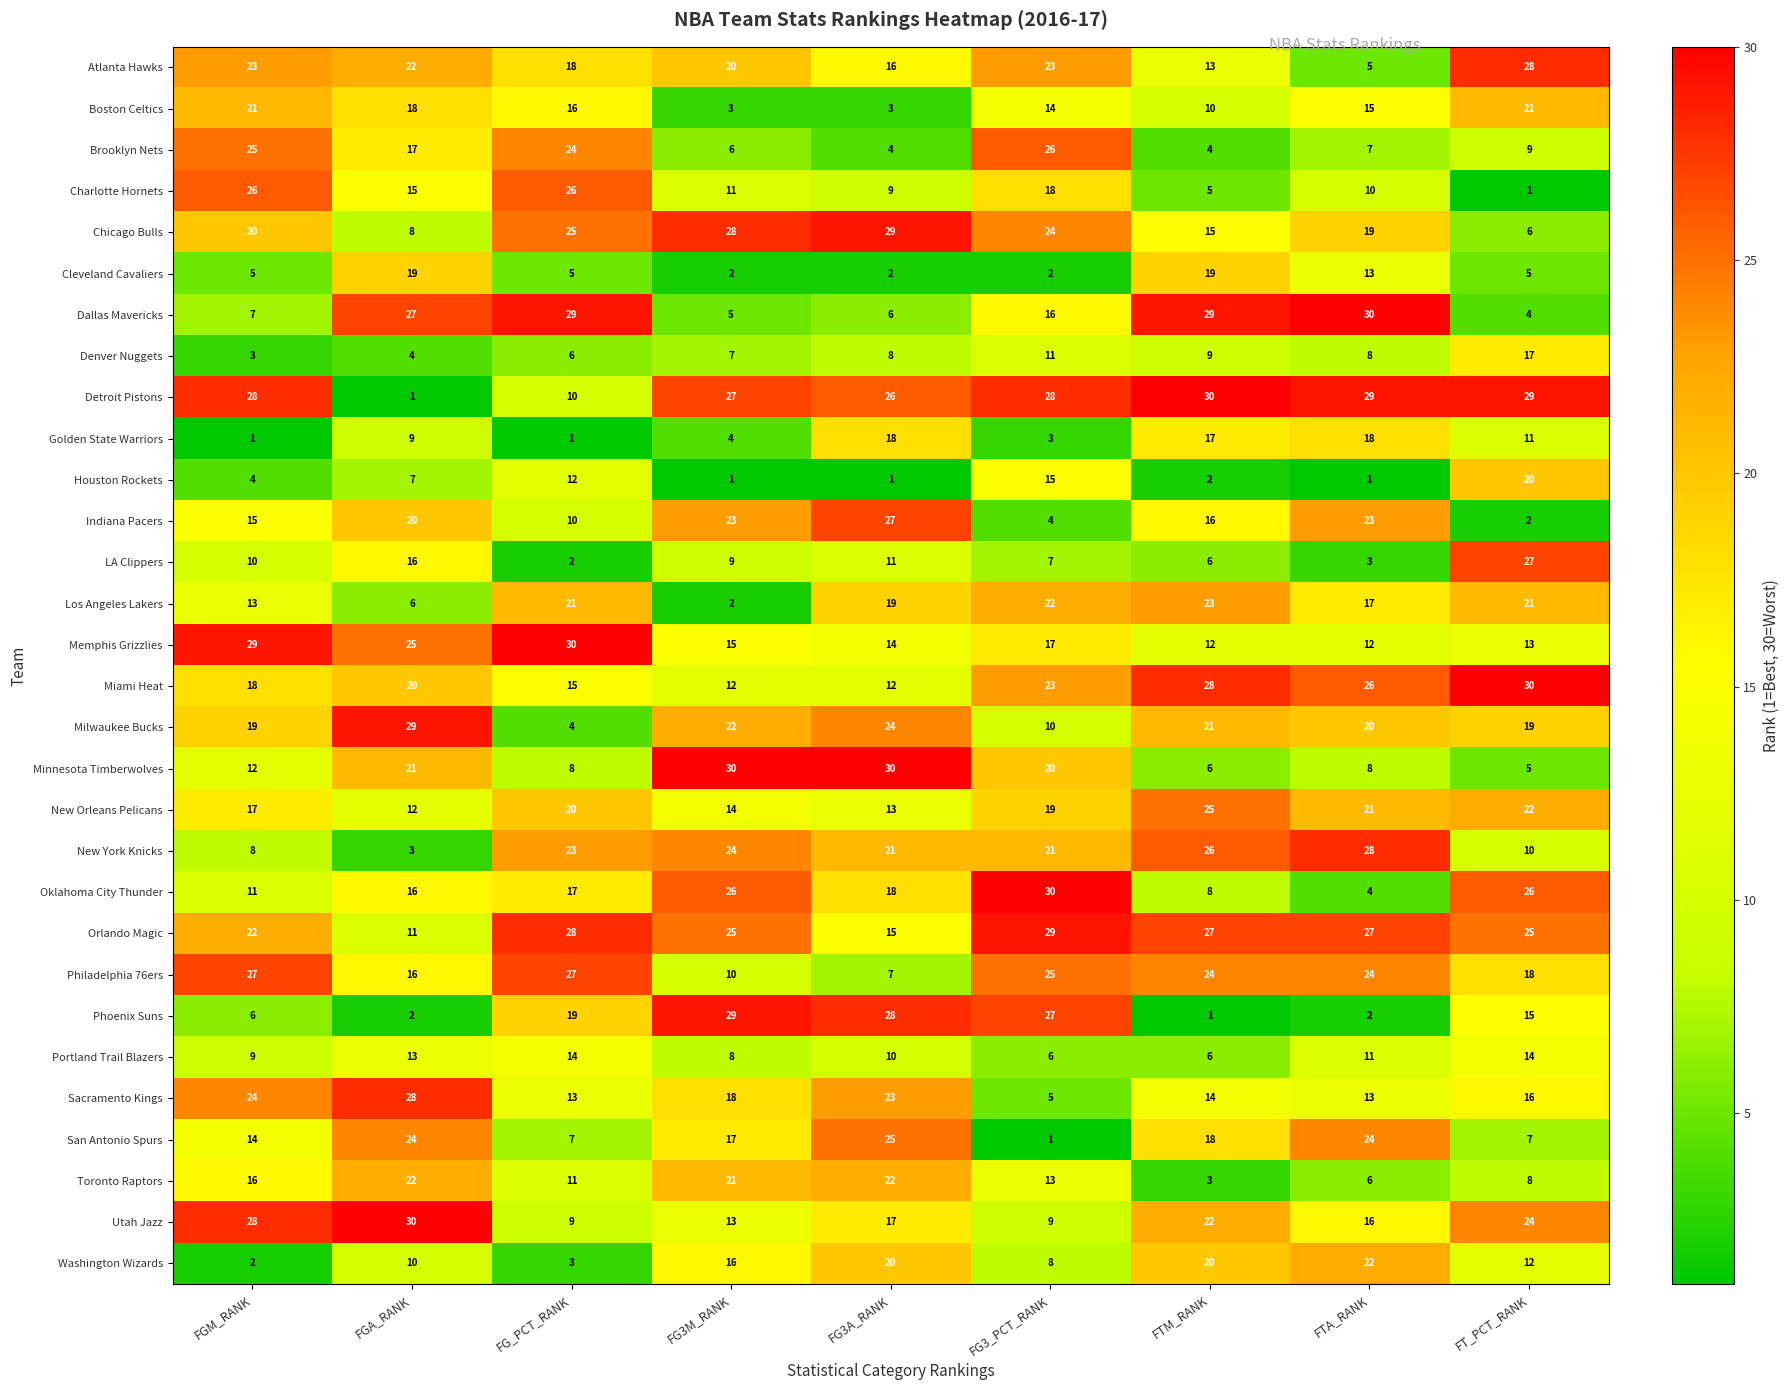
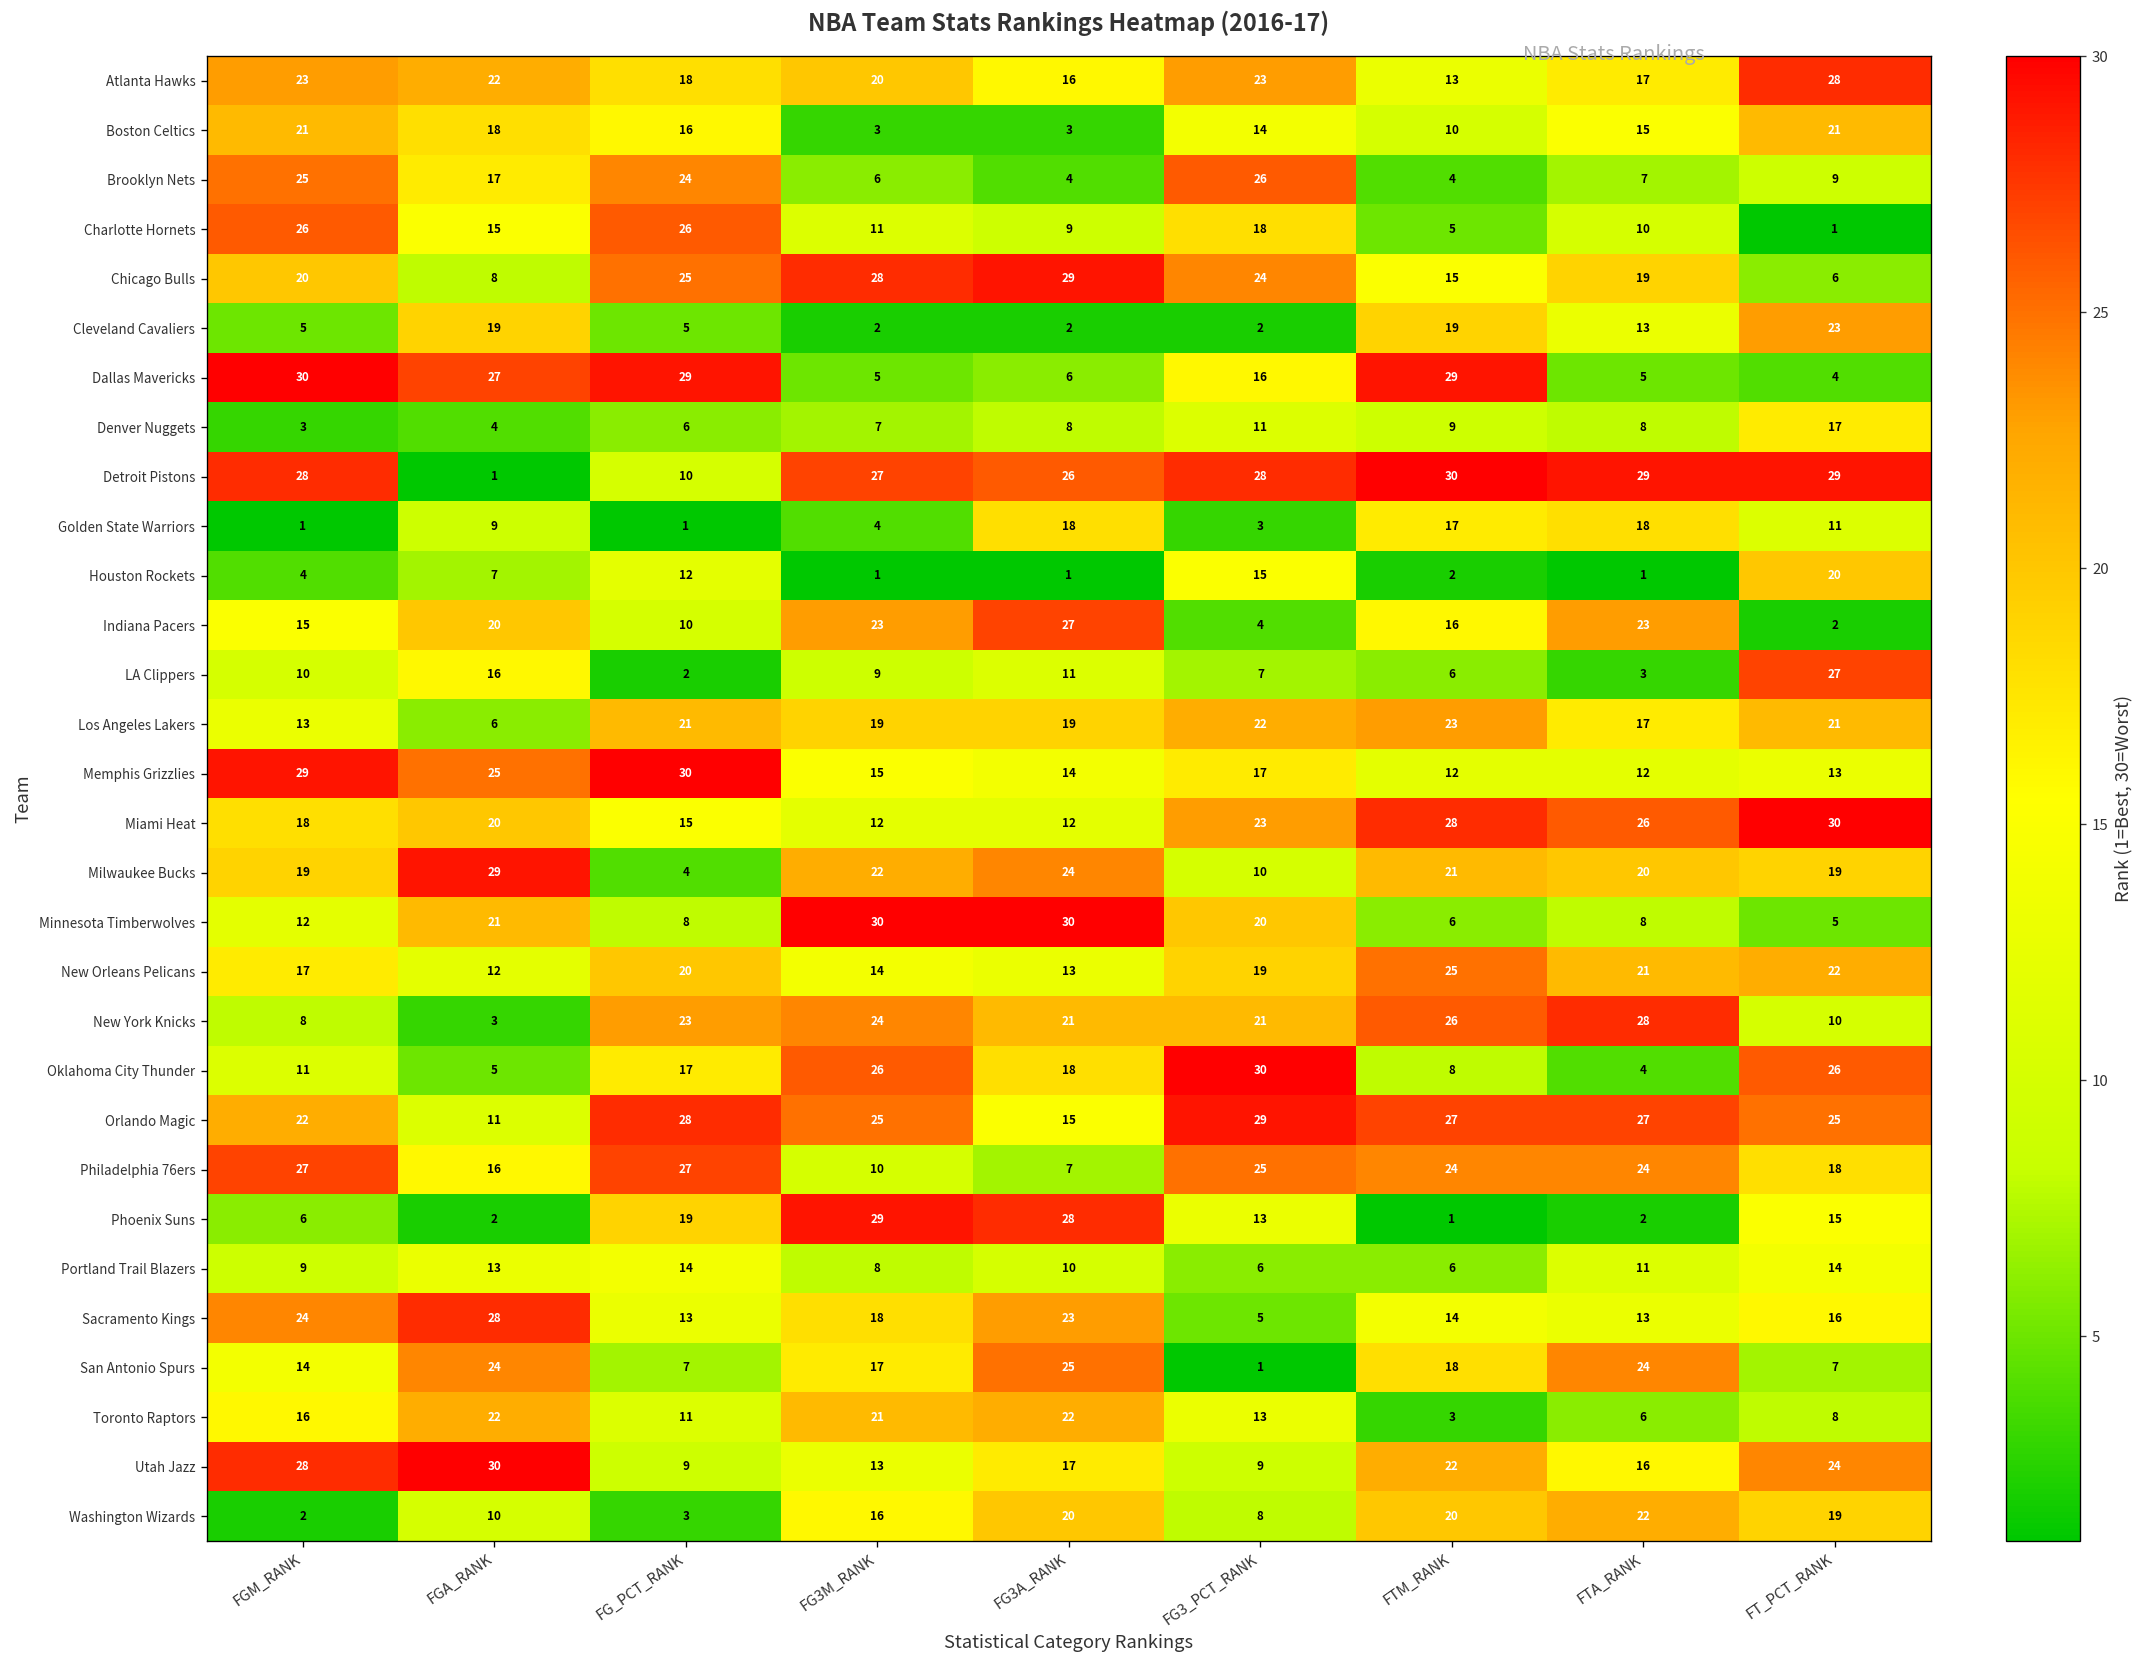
Atlanta Hawks, FTA_RANK: 5 -> 17
Cleveland Cavaliers, FT_PCT_RANK: 5 -> 23
Dallas Mavericks, FGM_RANK: 7 -> 30
Dallas Mavericks, FTA_RANK: 30 -> 5
Los Angeles Lakers, FG3M_RANK: 2 -> 19
Oklahoma City Thunder, FGA_RANK: 16 -> 5
Phoenix Suns, FG3_PCT_RANK: 27 -> 13
Washington Wizards, FT_PCT_RANK: 12 -> 19
